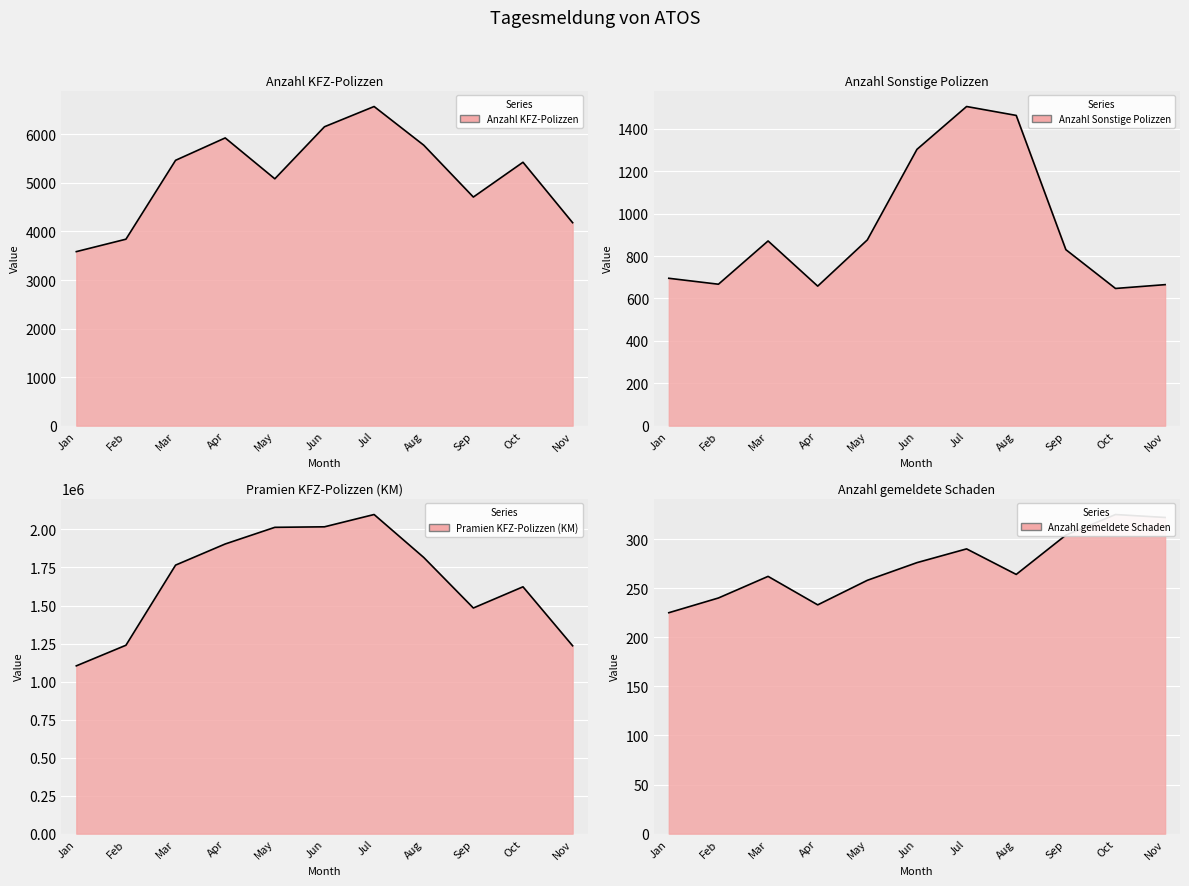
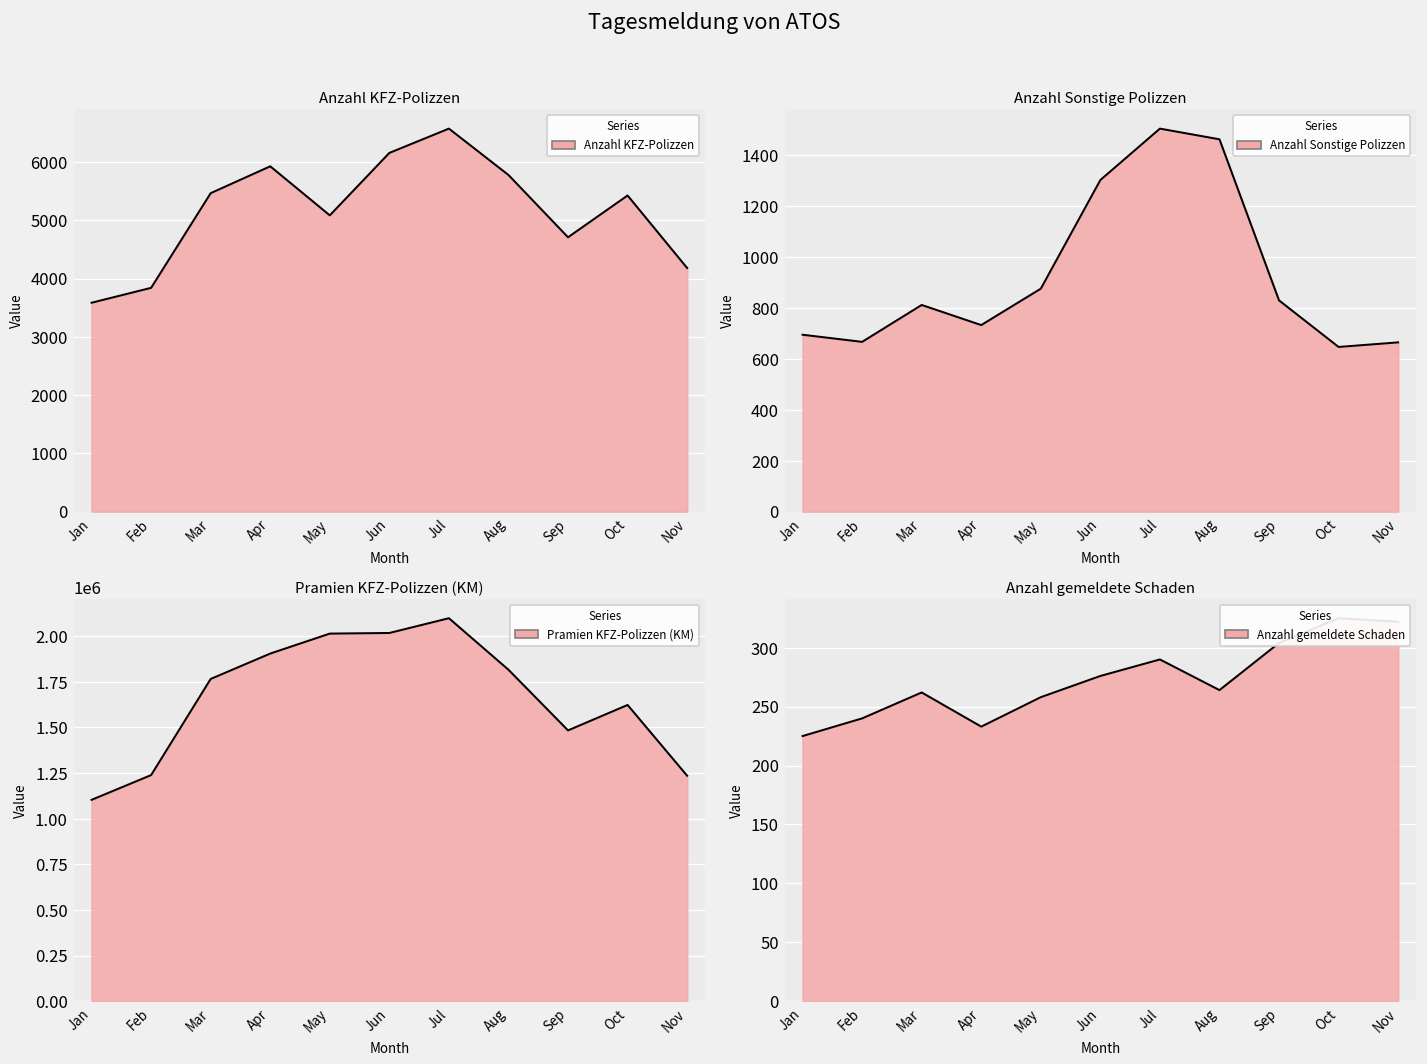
Anzahl Sonstige Polizzen, Mar: 870 -> 810
Anzahl Sonstige Polizzen, Apr: 660 -> 730
